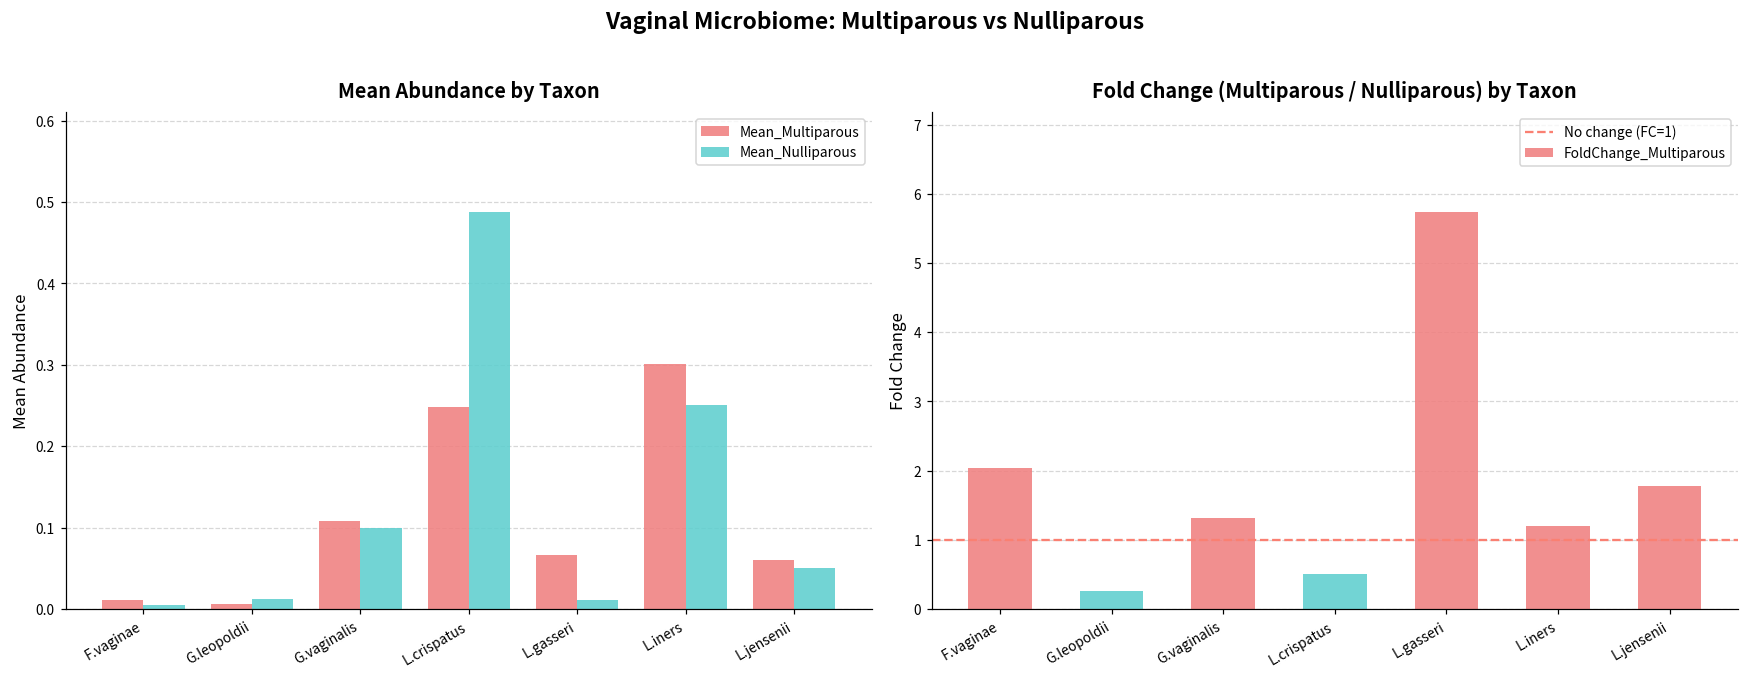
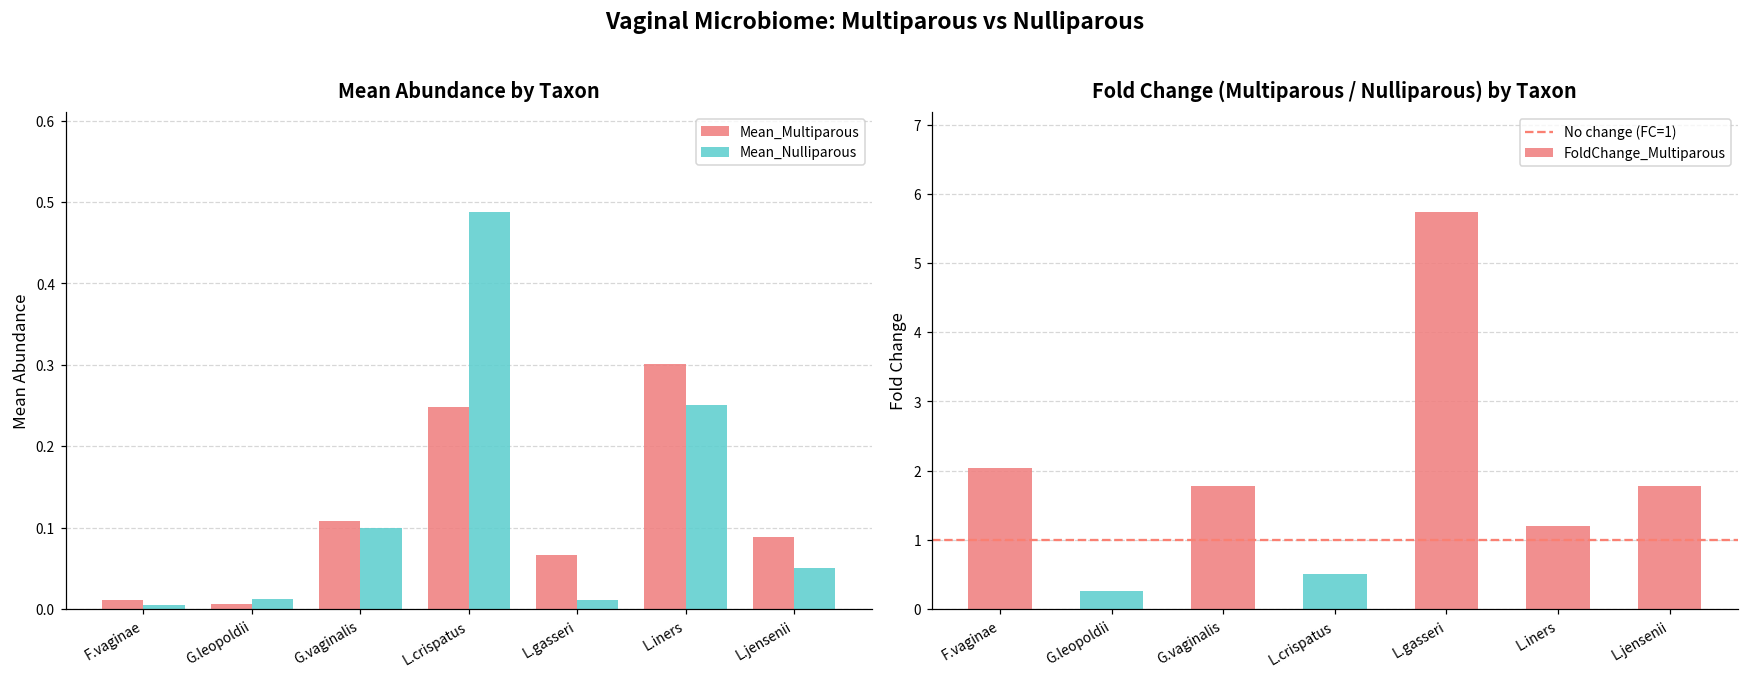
Mean Abundance by Taxon, Mean_Multiparous, L.jensenii: 0.06 -> 0.09
Fold Change (Multiparous / Nulliparous) by Taxon, G.vaginalis: 1.3 -> 1.8
